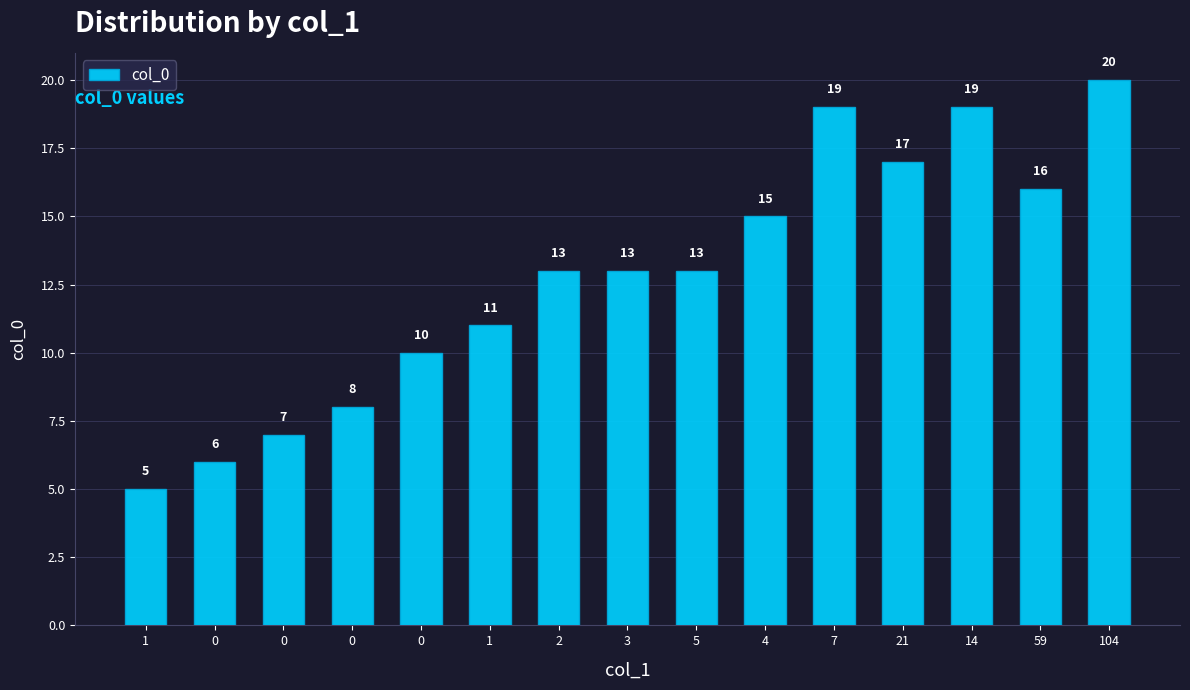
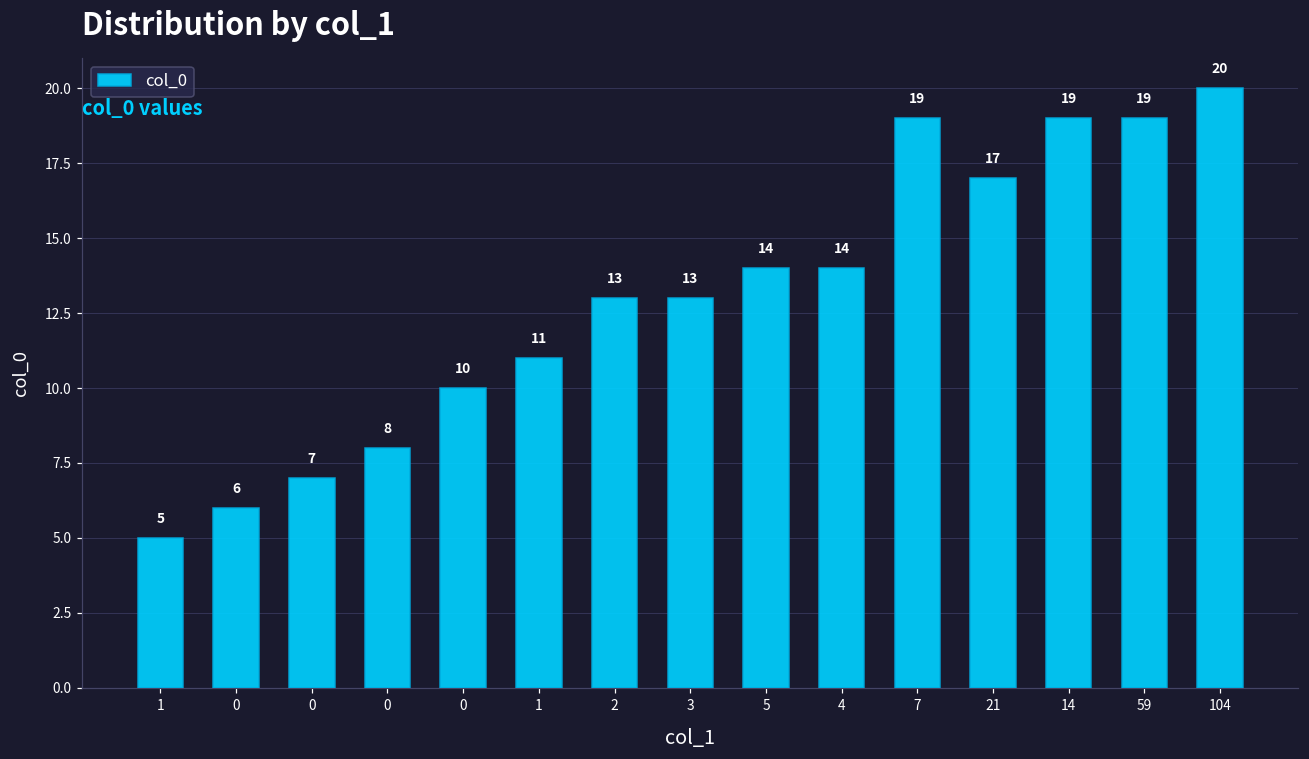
5: 13 -> 14
4: 15 -> 14
59: 16 -> 19
